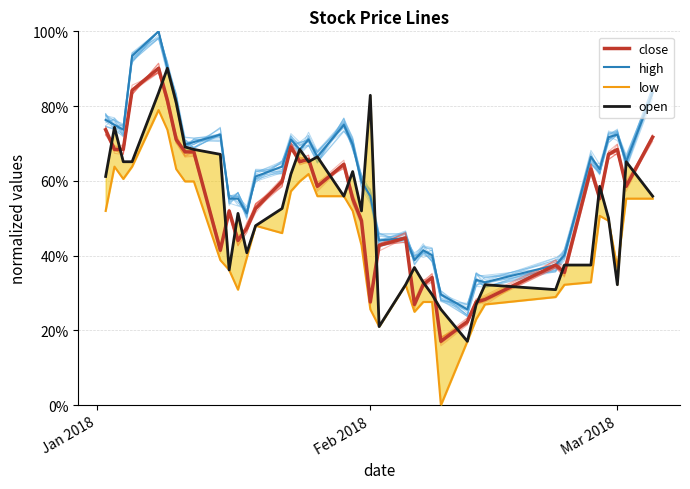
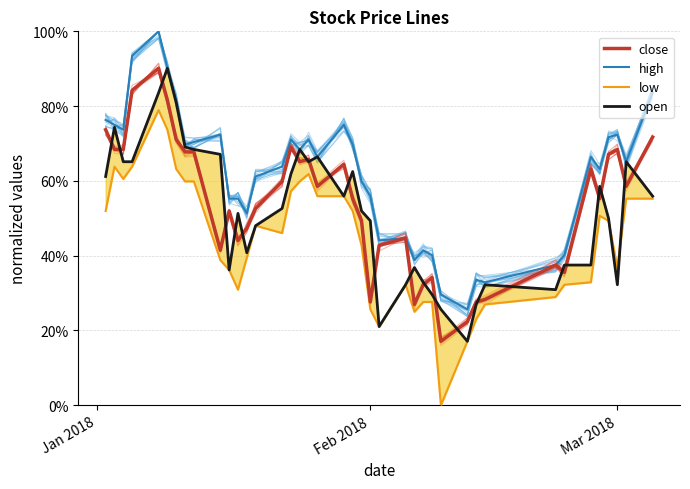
open, Feb 2018: 83% -> 49%
